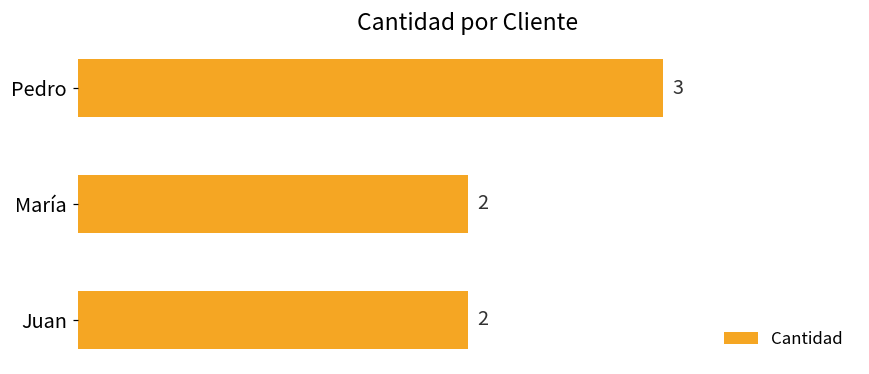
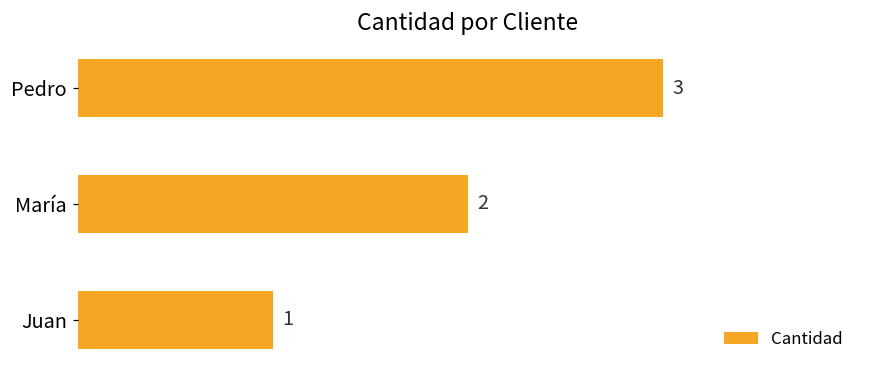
Juan: 2 -> 1
